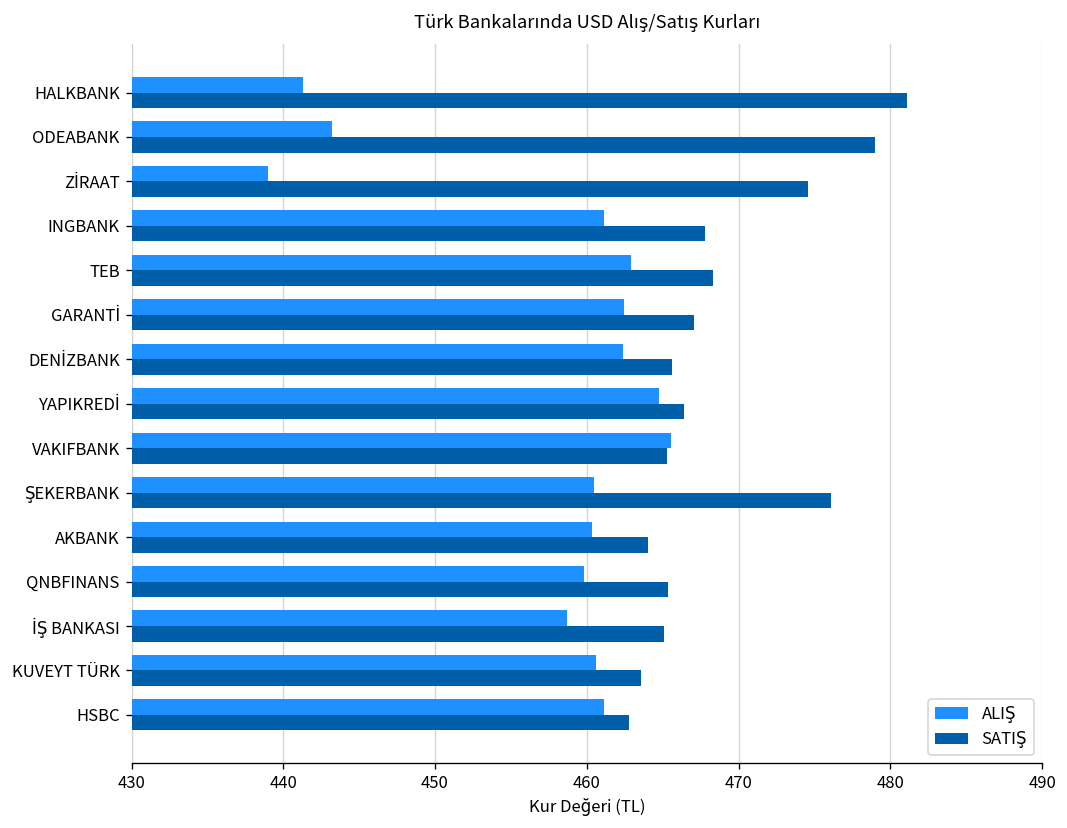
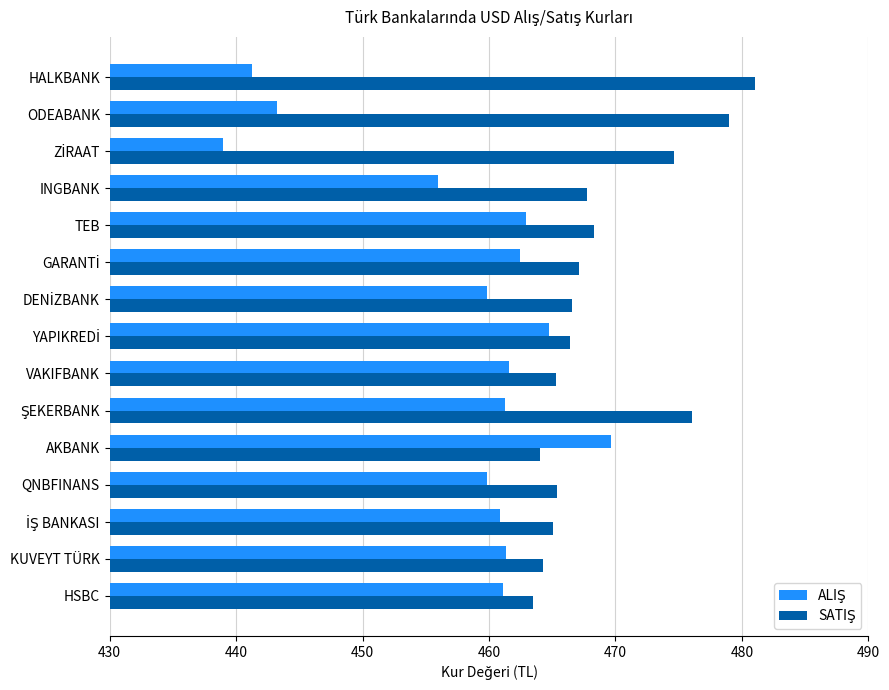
ALIŞ, INGBANK: 461.1 -> 456.0
ALIŞ, DENİZBANK: 462.4 -> 459.9
SATIŞ, DENİZBANK: 465.6 -> 466.5
ALIŞ, VAKIFBANK: 465.6 -> 461.6
ALIŞ, ŞEKERBANK: 460.5 -> 461.3
ALIŞ, AKBANK: 460.3 -> 469.7
ALIŞ, İŞ BANKASI: 458.7 -> 460.9
ALIŞ, KUVEYT TÜRK: 460.6 -> 461.3
SATIŞ, KUVEYT TÜRK: 463.5 -> 464.3
SATIŞ, HSBC: 462.8 -> 463.5
